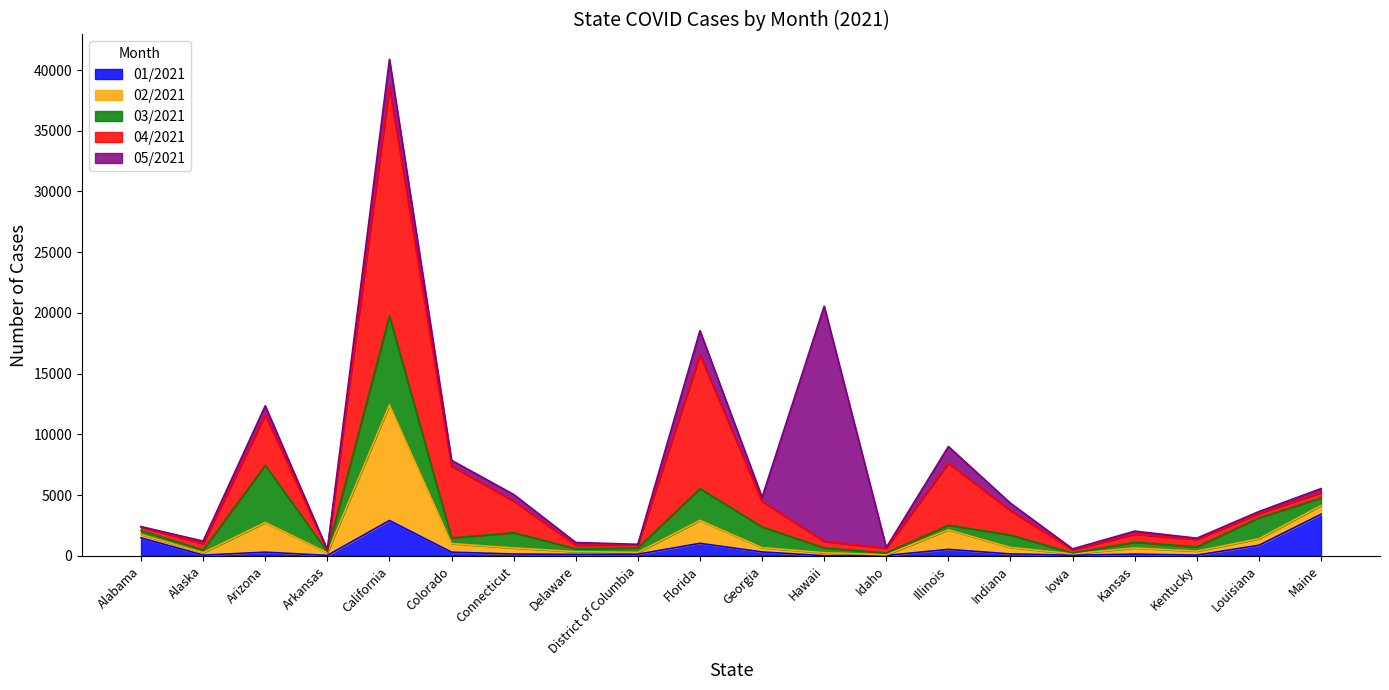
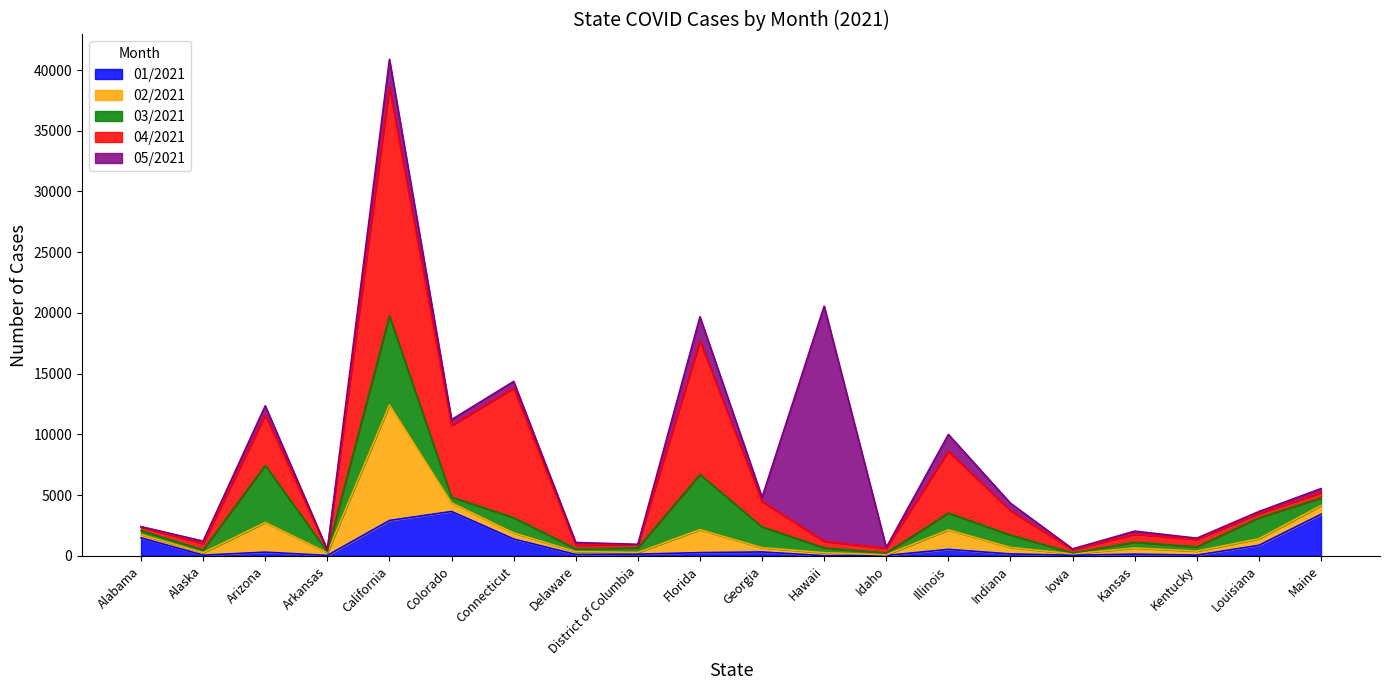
01/2021, Colorado: 300 -> 3700
01/2021, Connecticut: 200 -> 1400
04/2021, Connecticut: 2600 -> 10700
01/2021, Florida: 1000 -> 300
03/2021, Florida: 2600 -> 4500
03/2021, Illinois: 400 -> 1400
